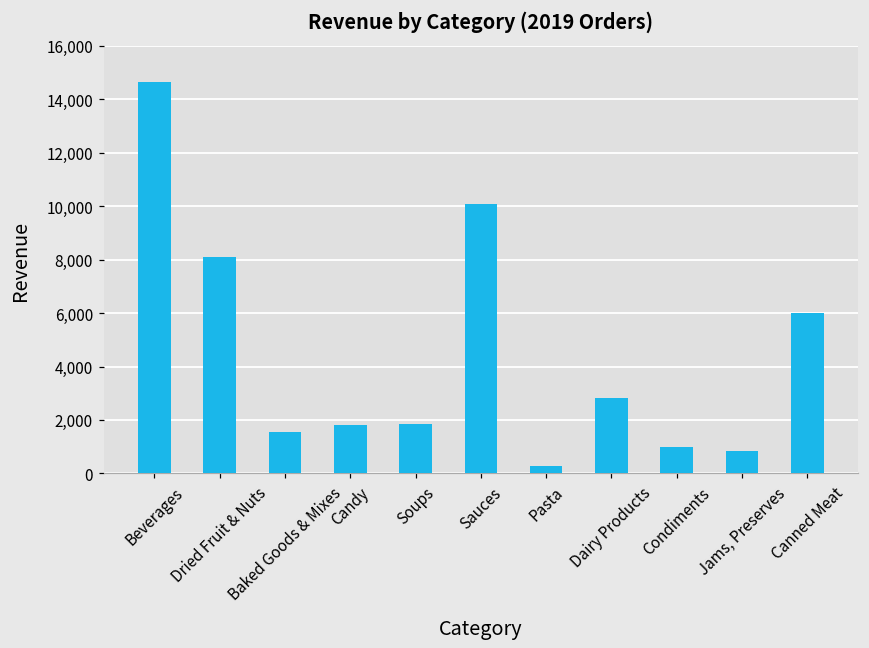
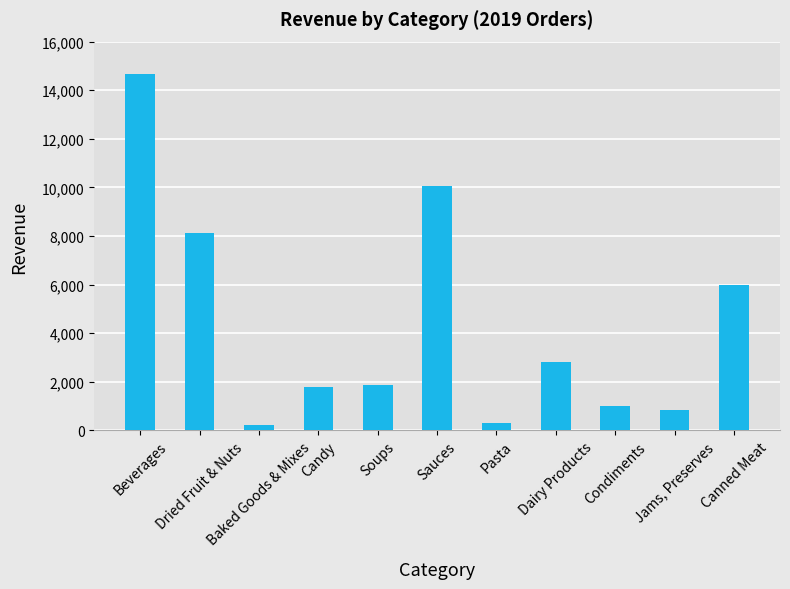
Baked Goods & Mixes: 1,600 -> 200
